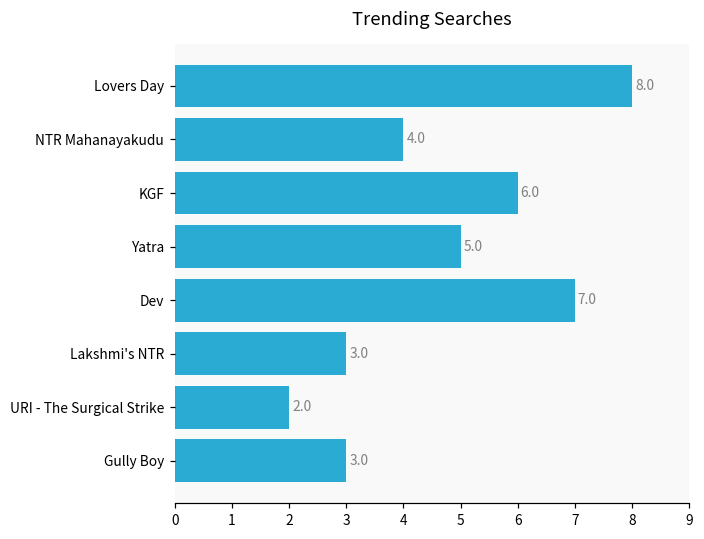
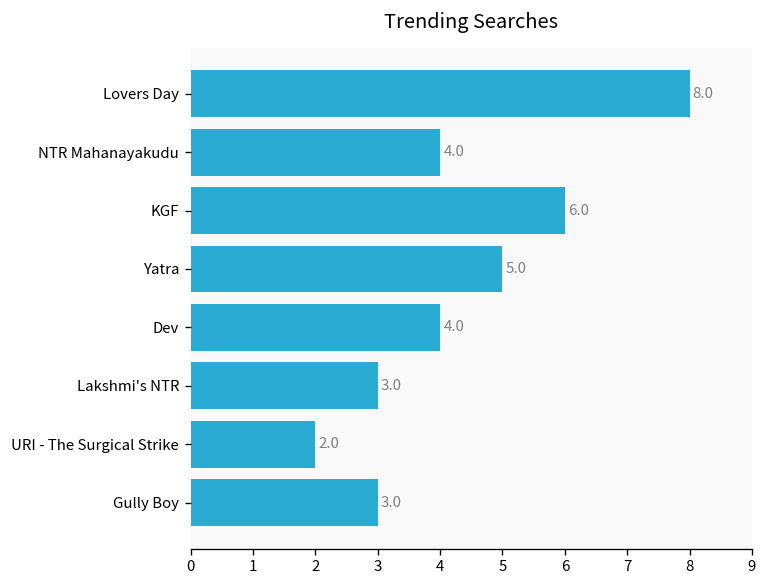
Dev: 7.0 -> 4.0
